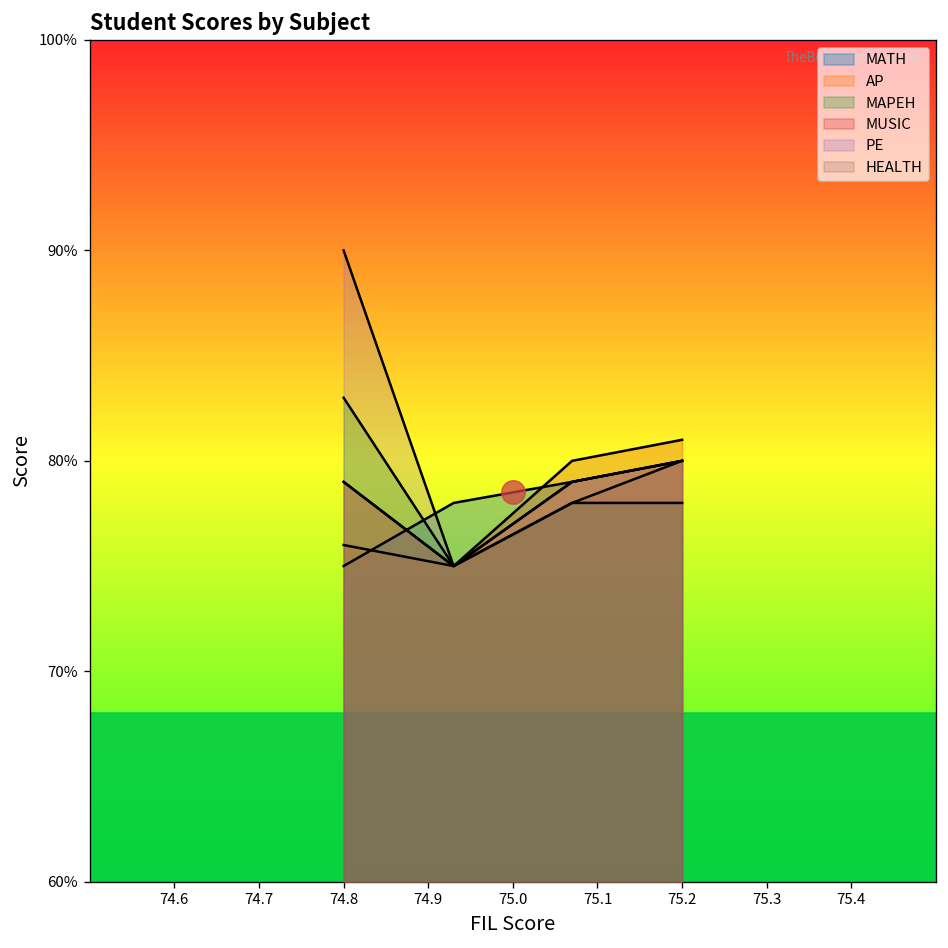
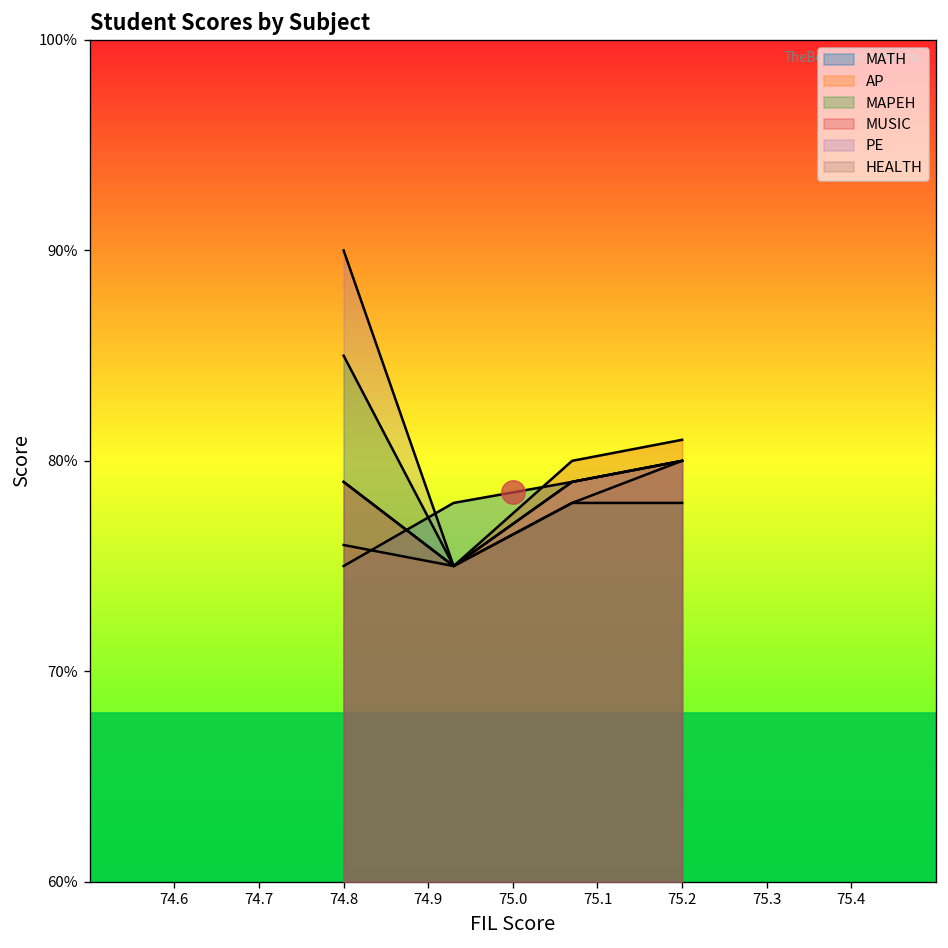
MAPEH, 74.8: 83% -> 85%
